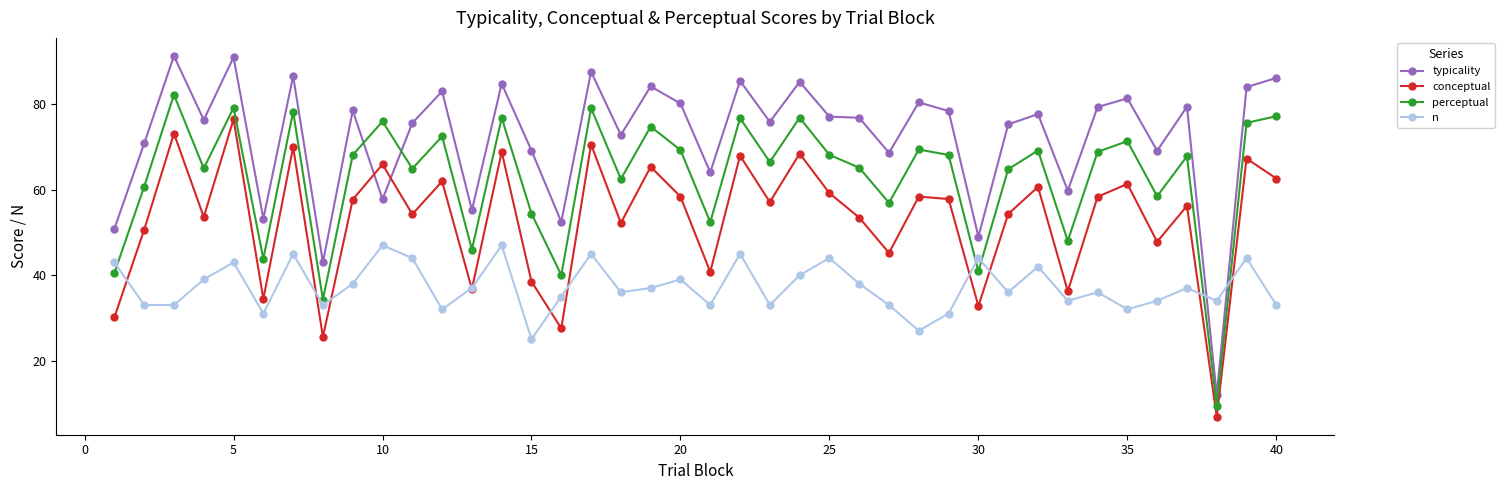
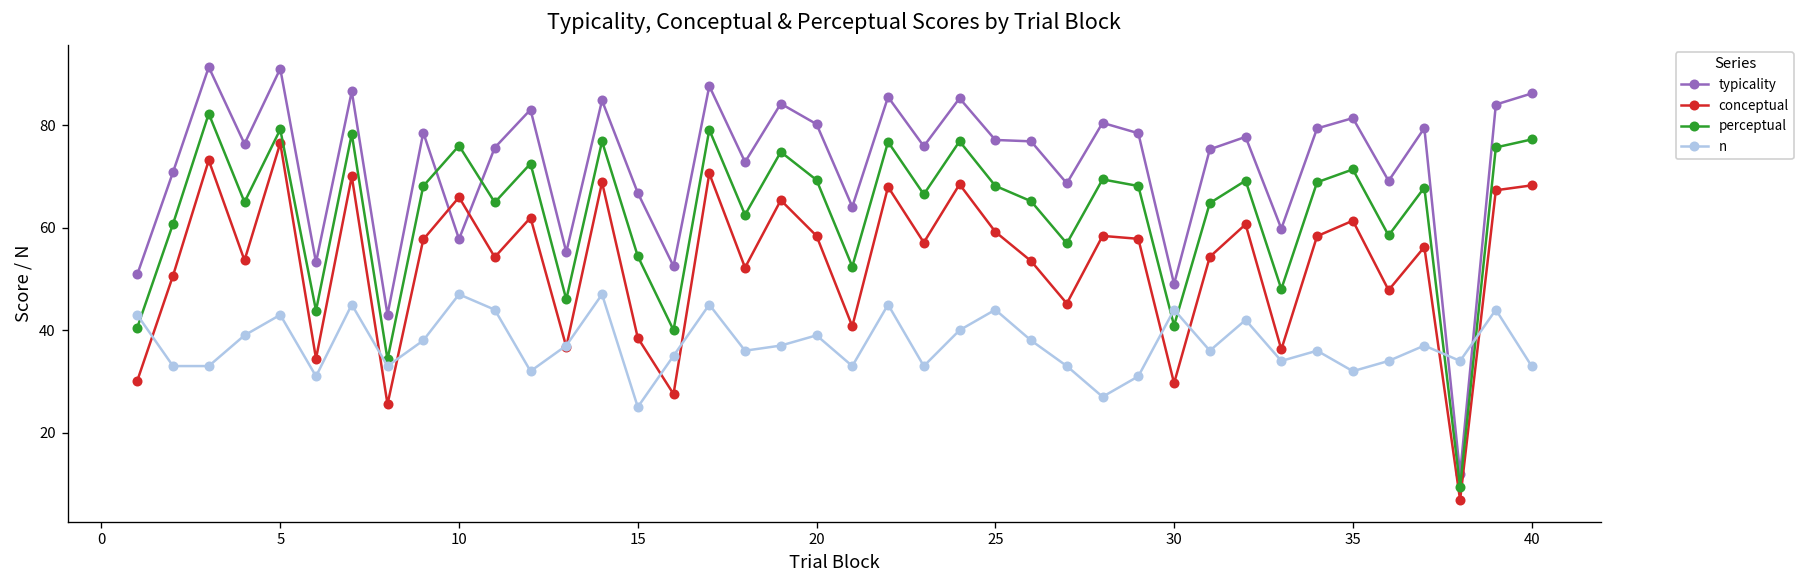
typicality, 15: 69 -> 67
conceptual, 30: 33 -> 30
conceptual, 40: 63 -> 68
